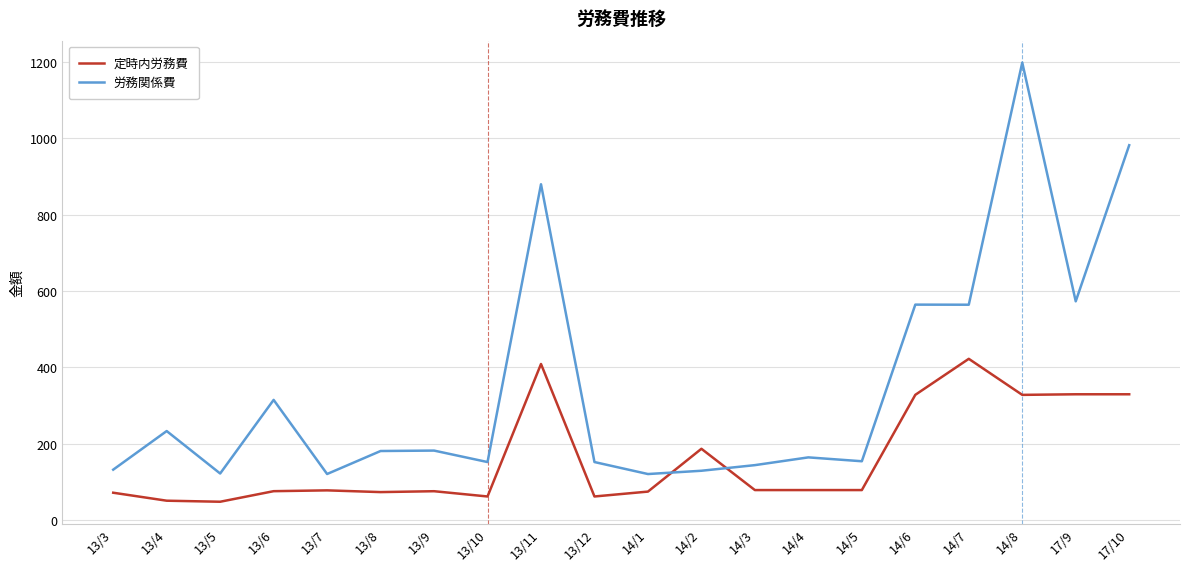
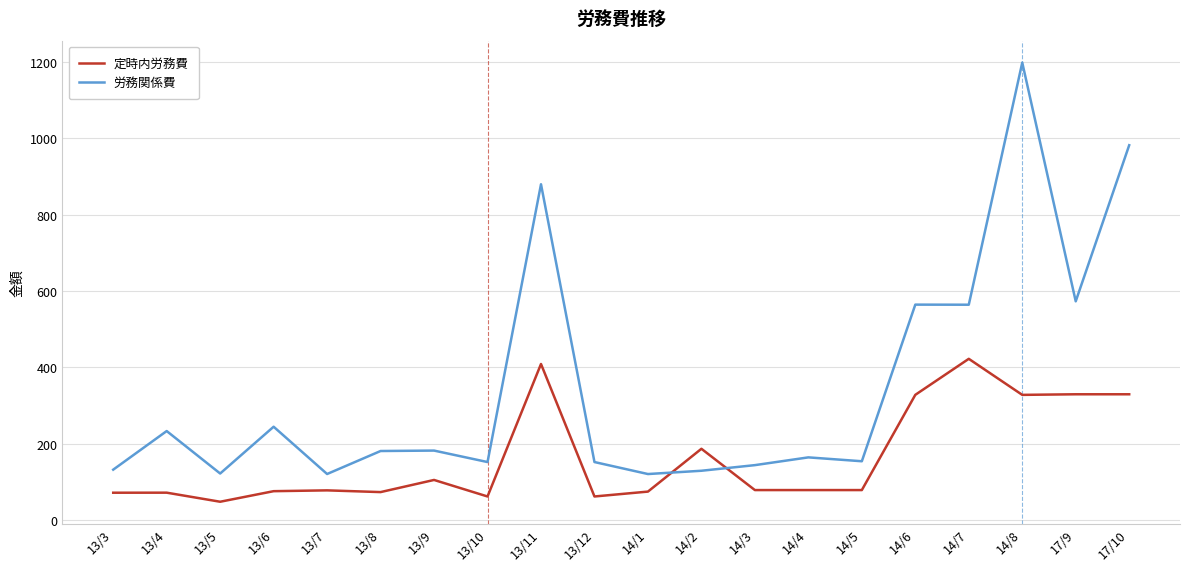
定時内労務費, 13/4: 50 -> 70
労務関係費, 13/6: 310 -> 240
定時内労務費, 13/9: 80 -> 100
